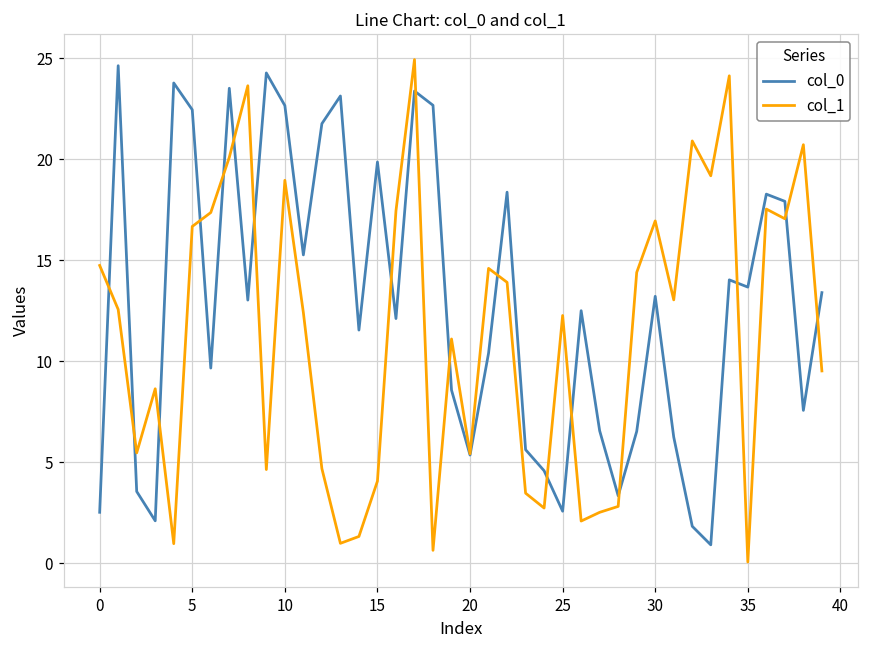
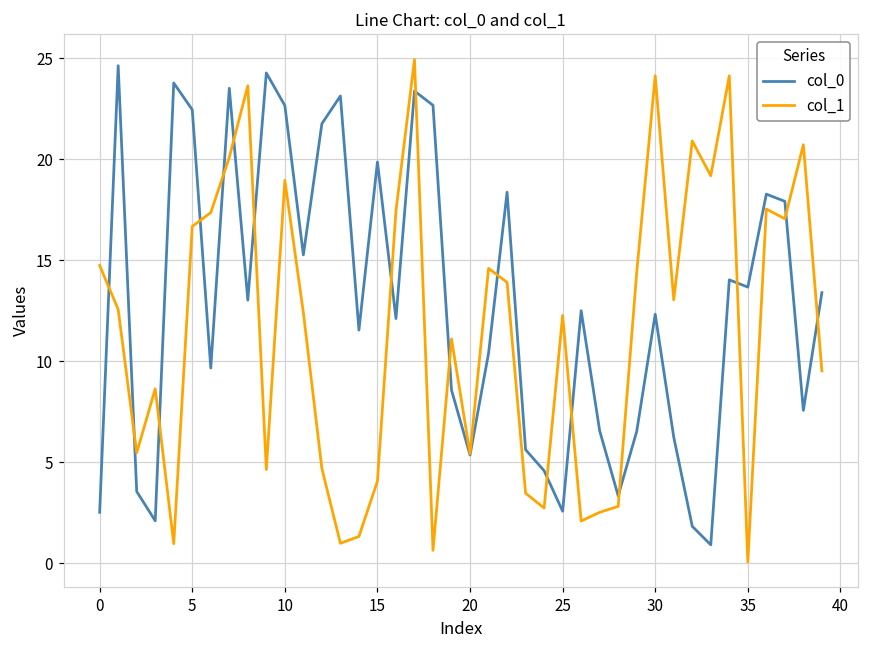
col_0, 30: 13.2 -> 12.3
col_1, 30: 16.9 -> 24.1
